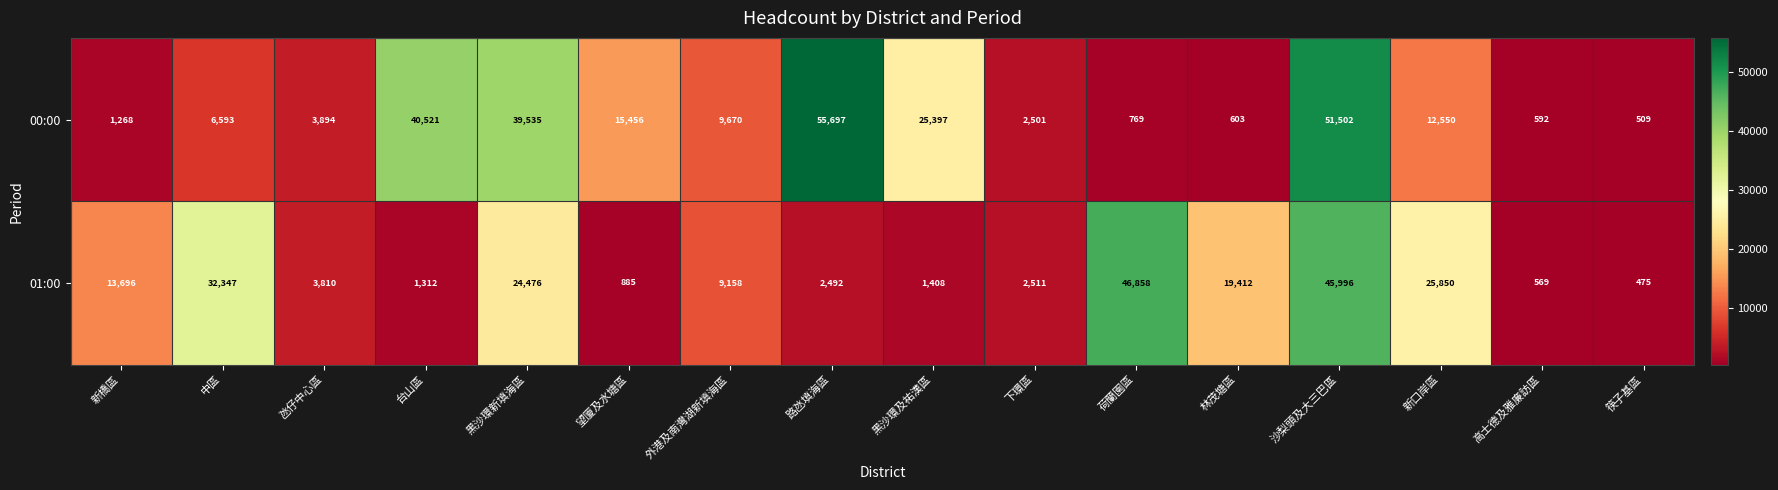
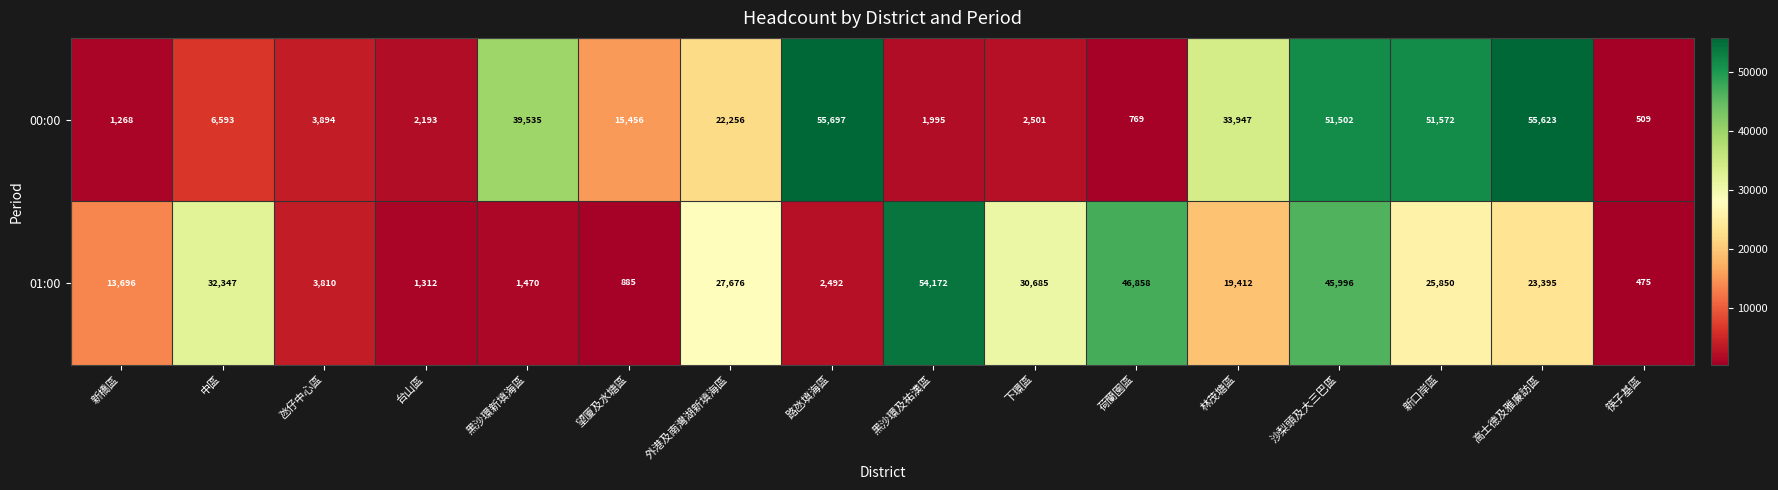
00:00, 台山區: 40,521 -> 2,193
00:00, 外港及南灣湖新填海區: 9,670 -> 22,256
00:00, 黑沙環及祐漢區: 25,397 -> 1,995
00:00, 林茂塘區: 603 -> 33,947
00:00, 新口岸區: 12,550 -> 51,572
00:00, 高士德及雅廉訪區: 592 -> 55,623
01:00, 黑沙環新填海區: 24,476 -> 1,470
01:00, 外港及南灣湖新填海區: 9,158 -> 27,676
01:00, 黑沙環及祐漢區: 1,408 -> 54,172
01:00, 下環區: 2,511 -> 30,685
01:00, 高士德及雅廉訪區: 569 -> 23,395
